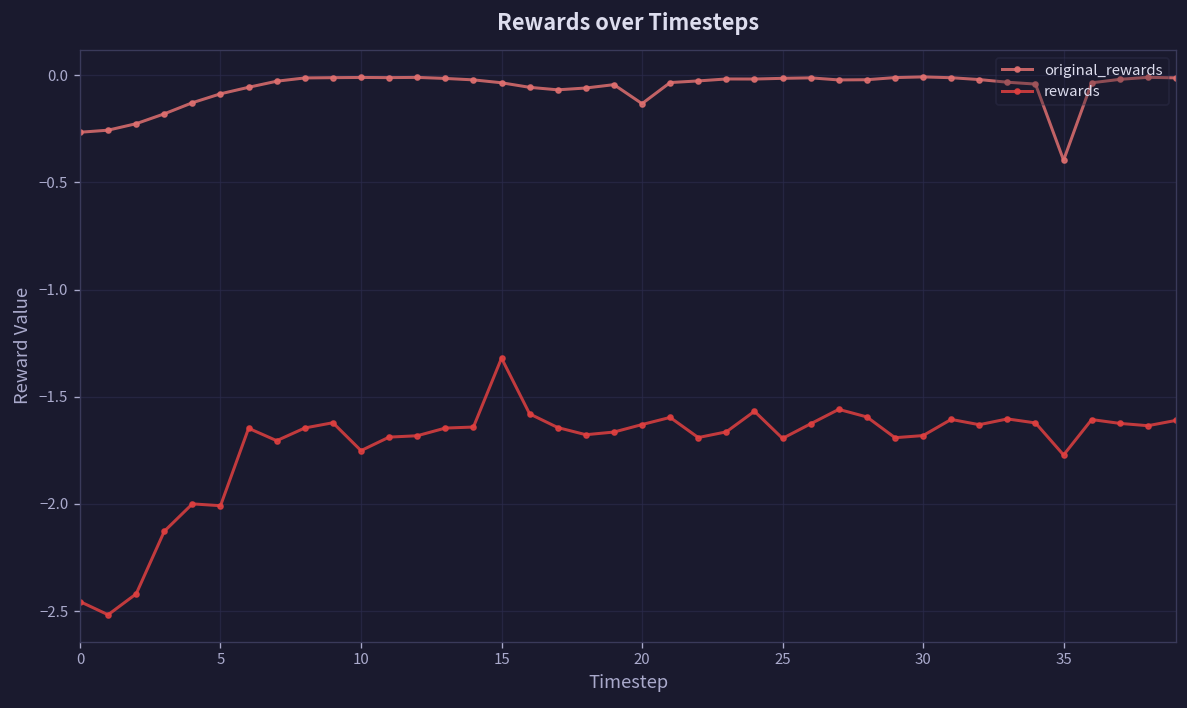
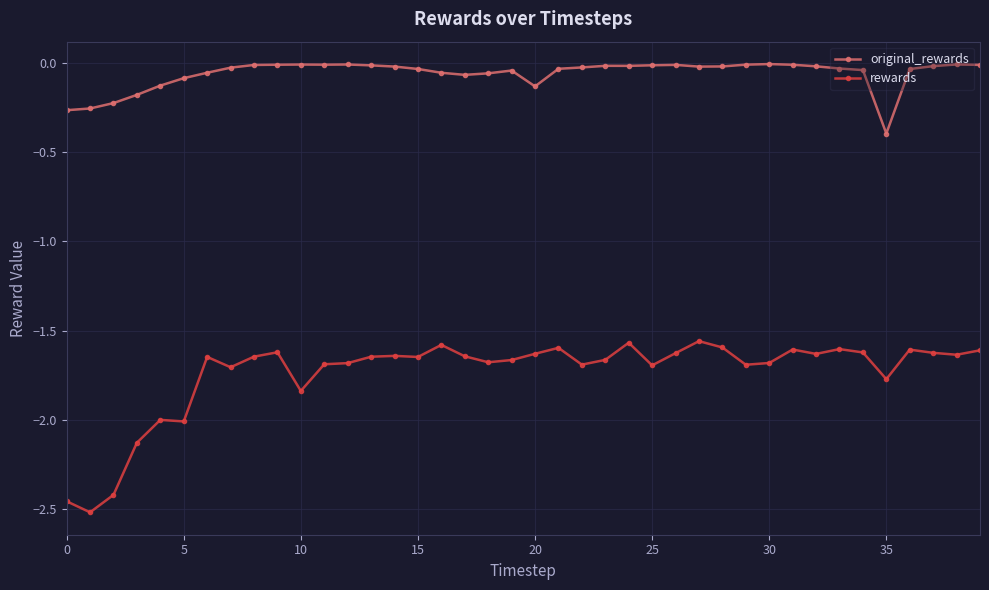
rewards, 10: -1.75 -> -1.84
rewards, 15: -1.32 -> -1.65
